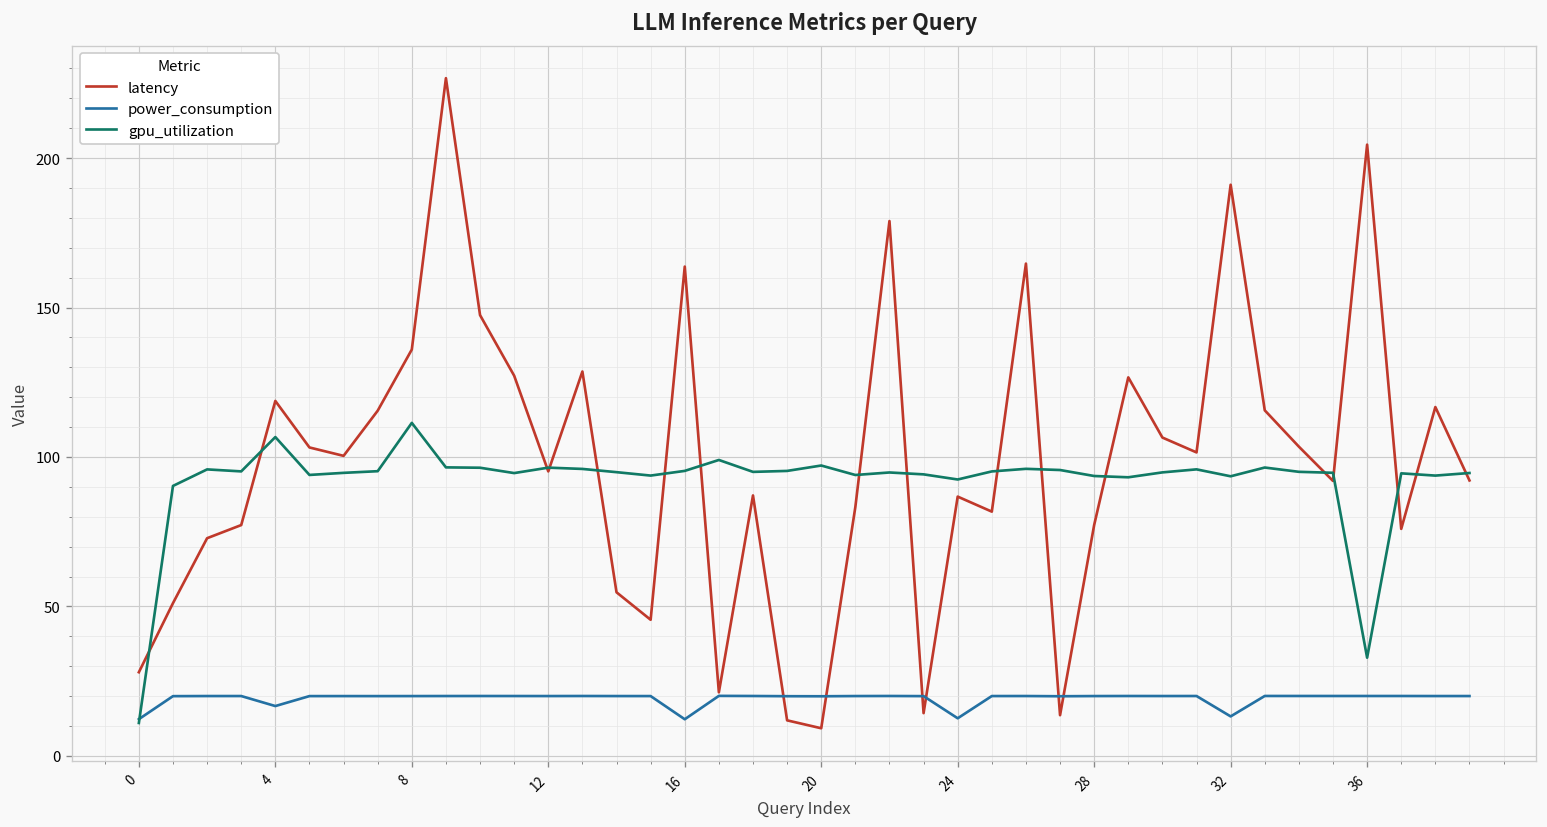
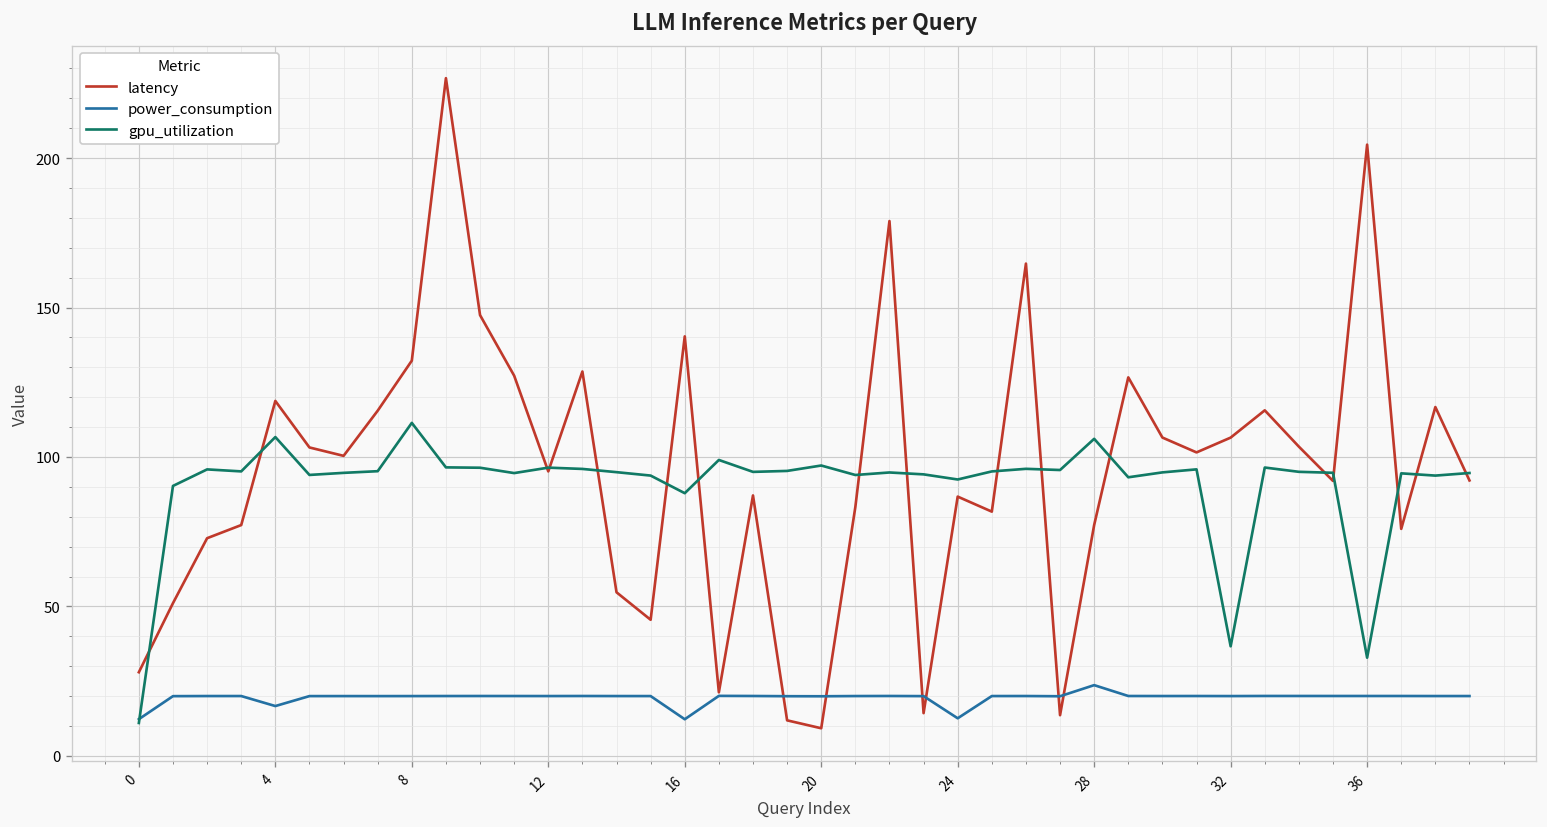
latency, 8: 136 -> 132
latency, 16: 164 -> 140
gpu_utilization, 16: 95 -> 88
power_consumption, 28: 20 -> 24
gpu_utilization, 28: 94 -> 106
latency, 32: 191 -> 106
power_consumption, 32: 13 -> 20
gpu_utilization, 32: 94 -> 37
